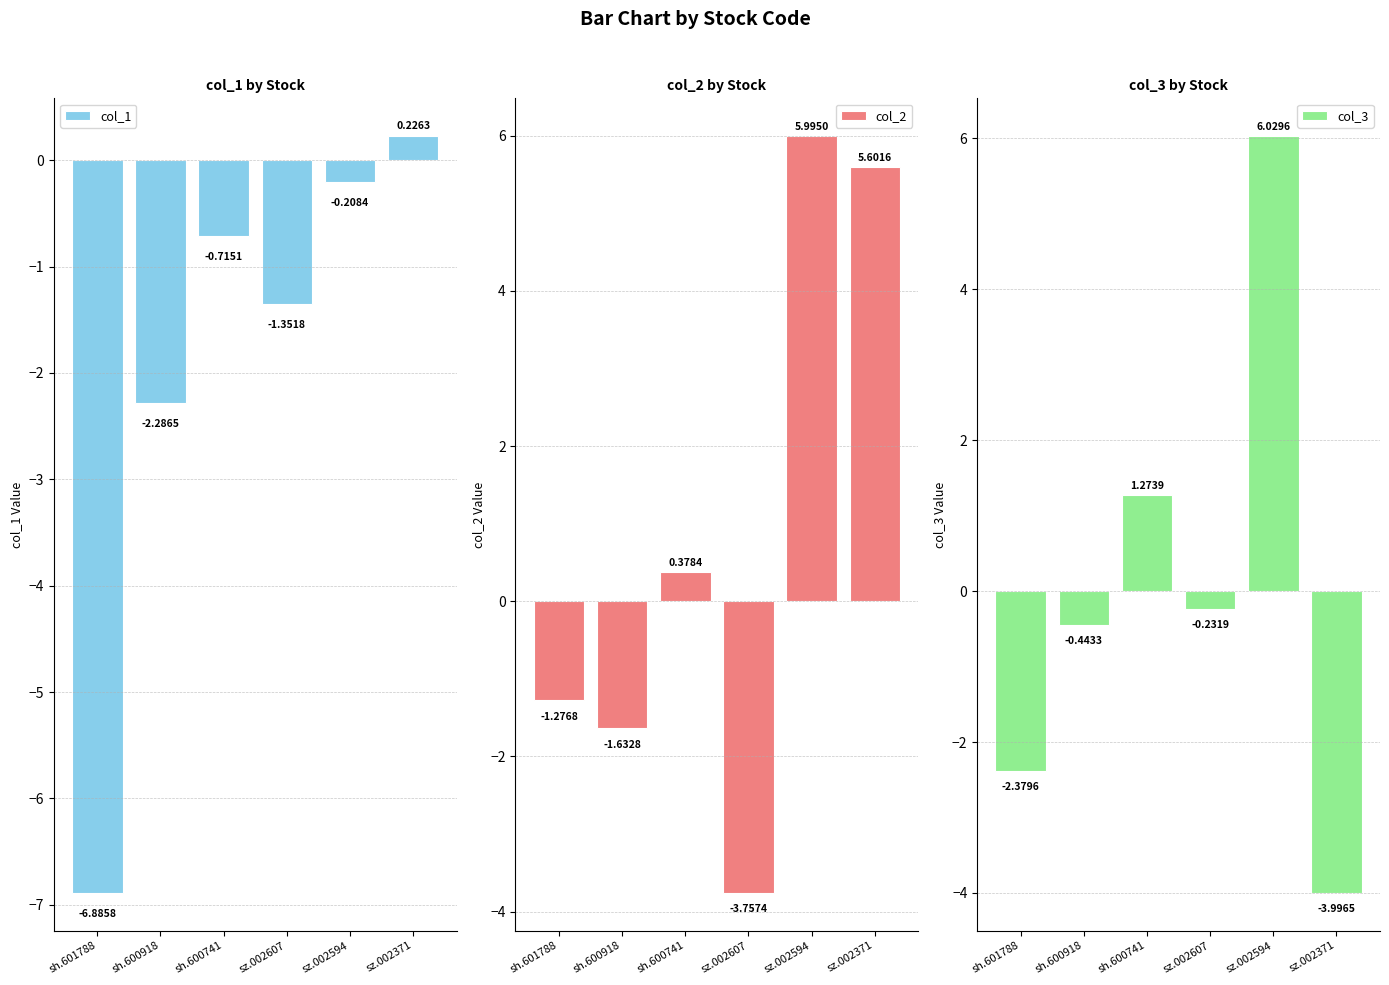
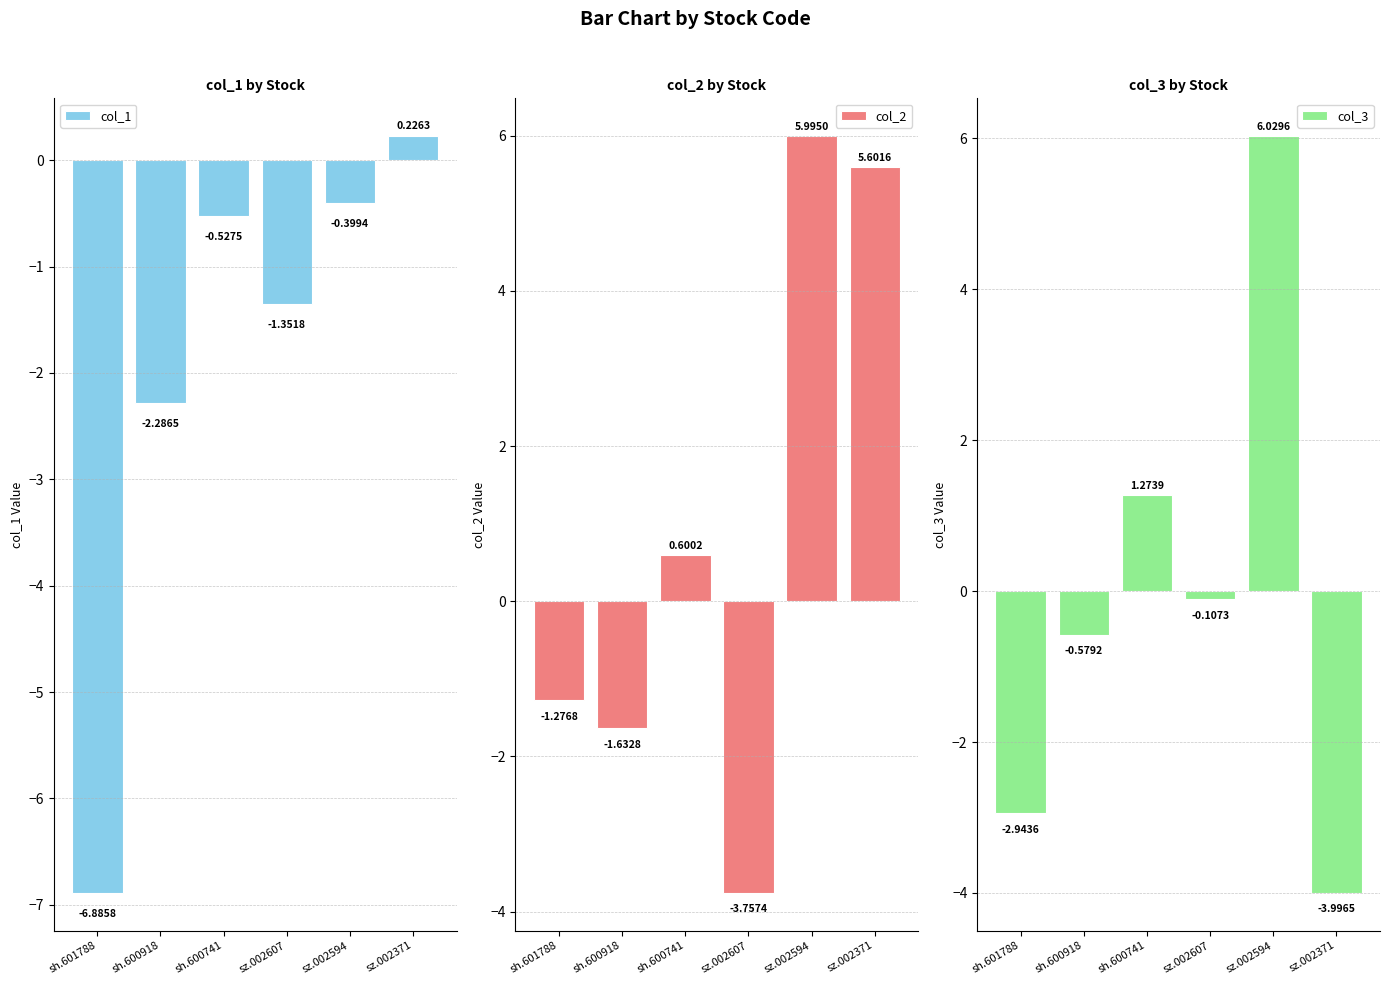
col_1 by Stock, sh.600741: -0.7151 -> -0.5275
col_1 by Stock, sz.002594: -0.2084 -> -0.3994
col_2 by Stock, sh.600741: 0.3784 -> 0.6002
col_3 by Stock, sh.601788: -2.3796 -> -2.9436
col_3 by Stock, sh.600918: -0.4433 -> -0.5792
col_3 by Stock, sz.002607: -0.2319 -> -0.1073
